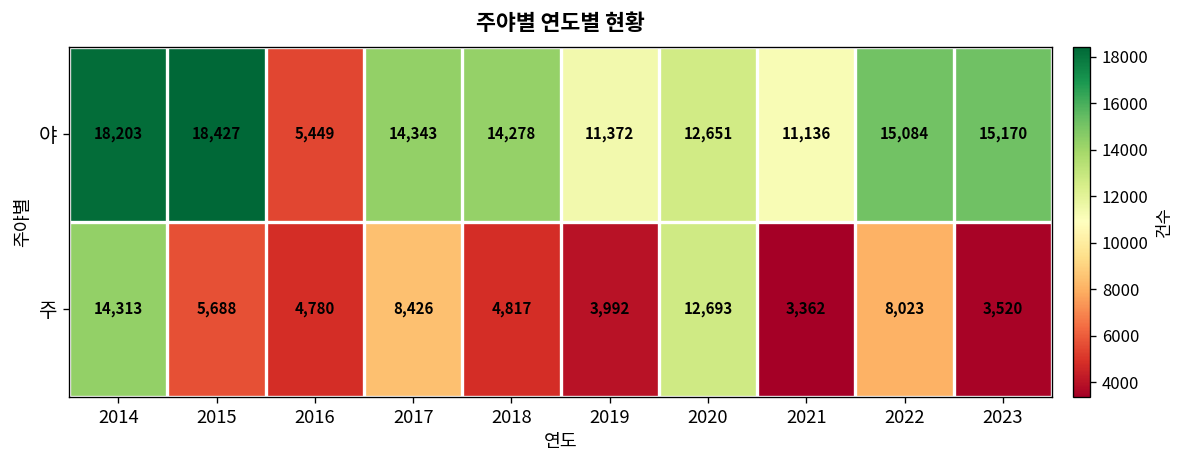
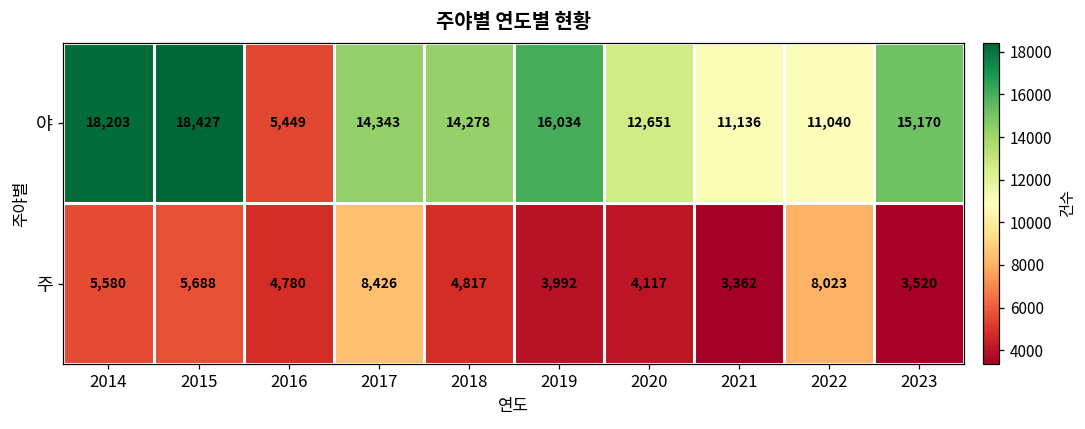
야, 2019: 11,372 -> 16,034
야, 2022: 15,084 -> 11,040
주, 2014: 14,313 -> 5,580
주, 2020: 12,693 -> 4,117
